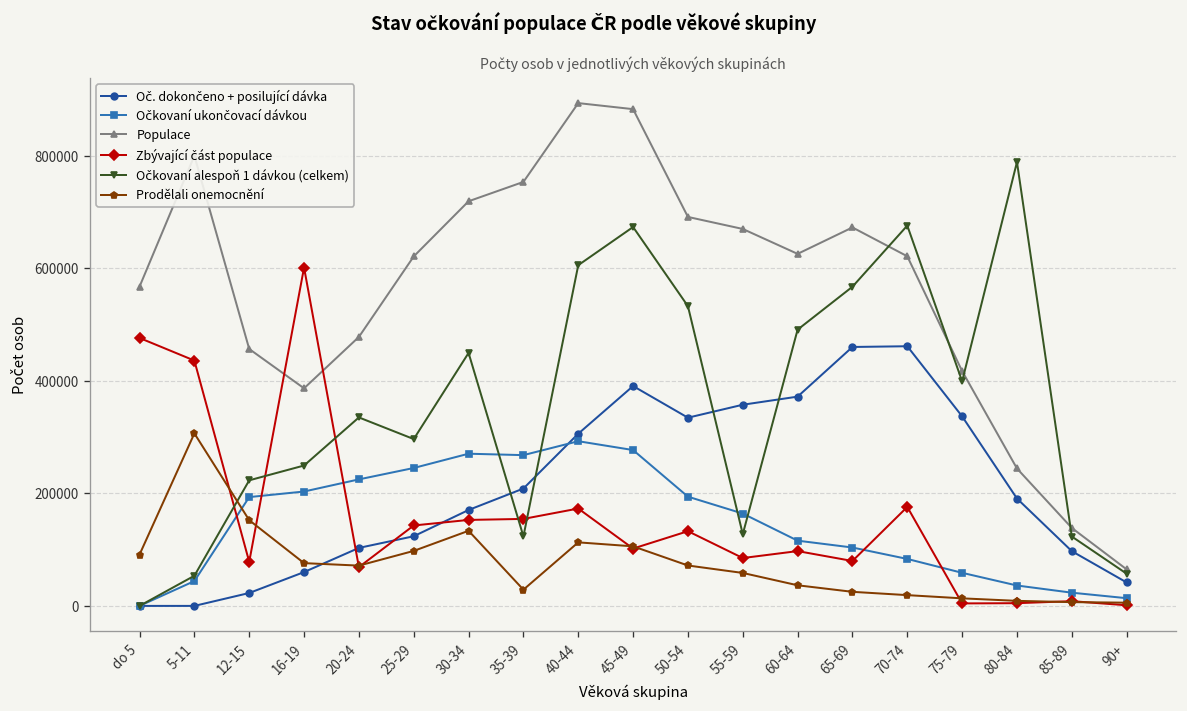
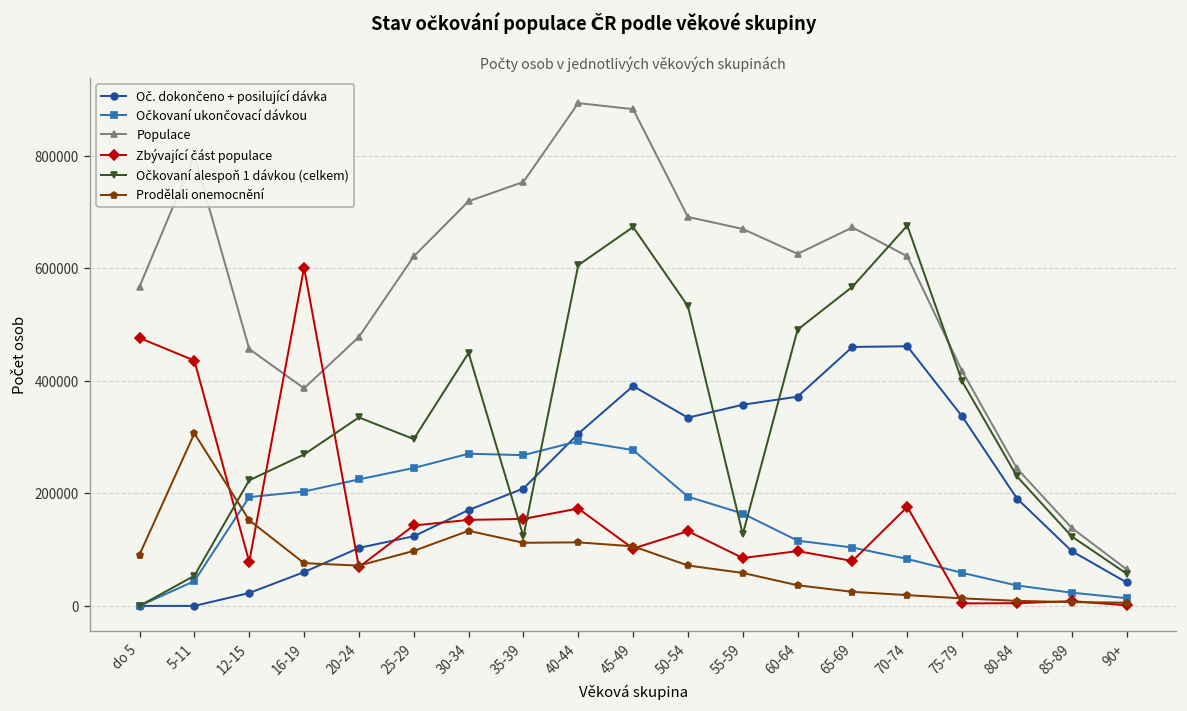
Očkovaní alespoň 1 dávkou (celkem), 16-19: 250000 -> 270000
Prodělali onemocnění, 35-39: 30000 -> 110000
Očkovaní alespoň 1 dávkou (celkem), 80-84: 790000 -> 230000
